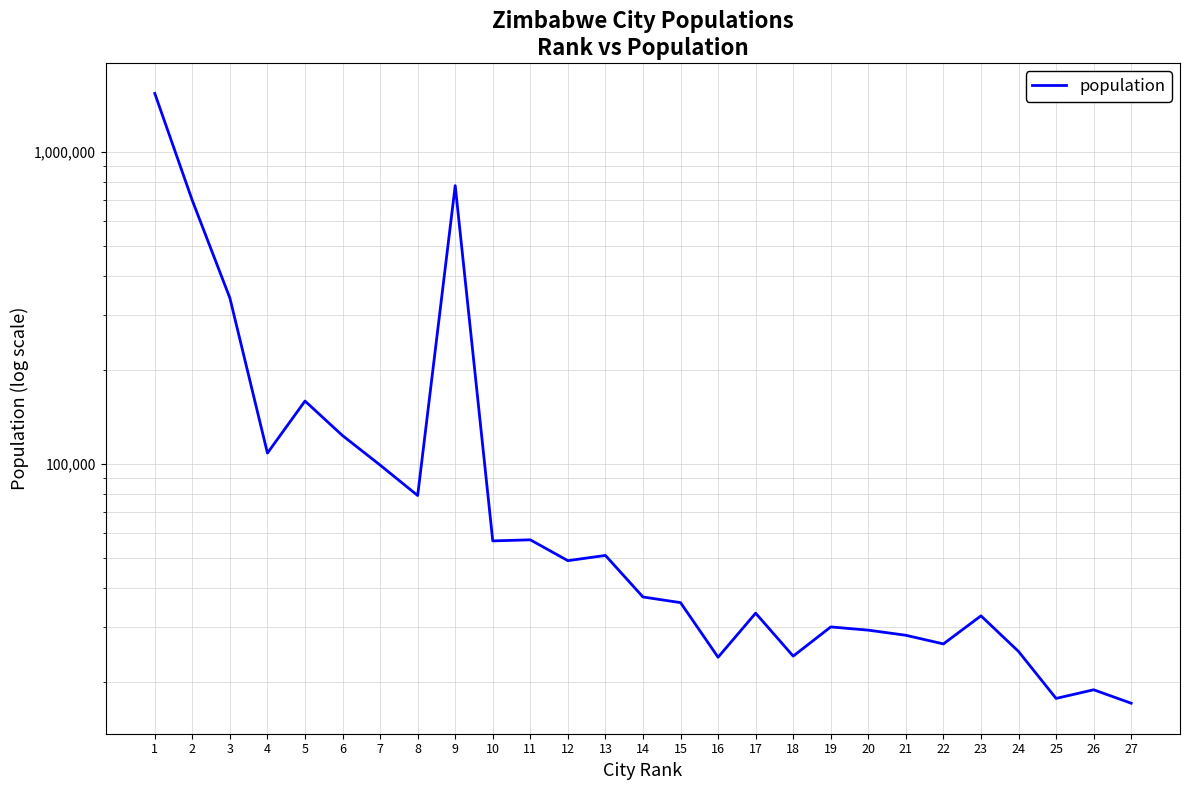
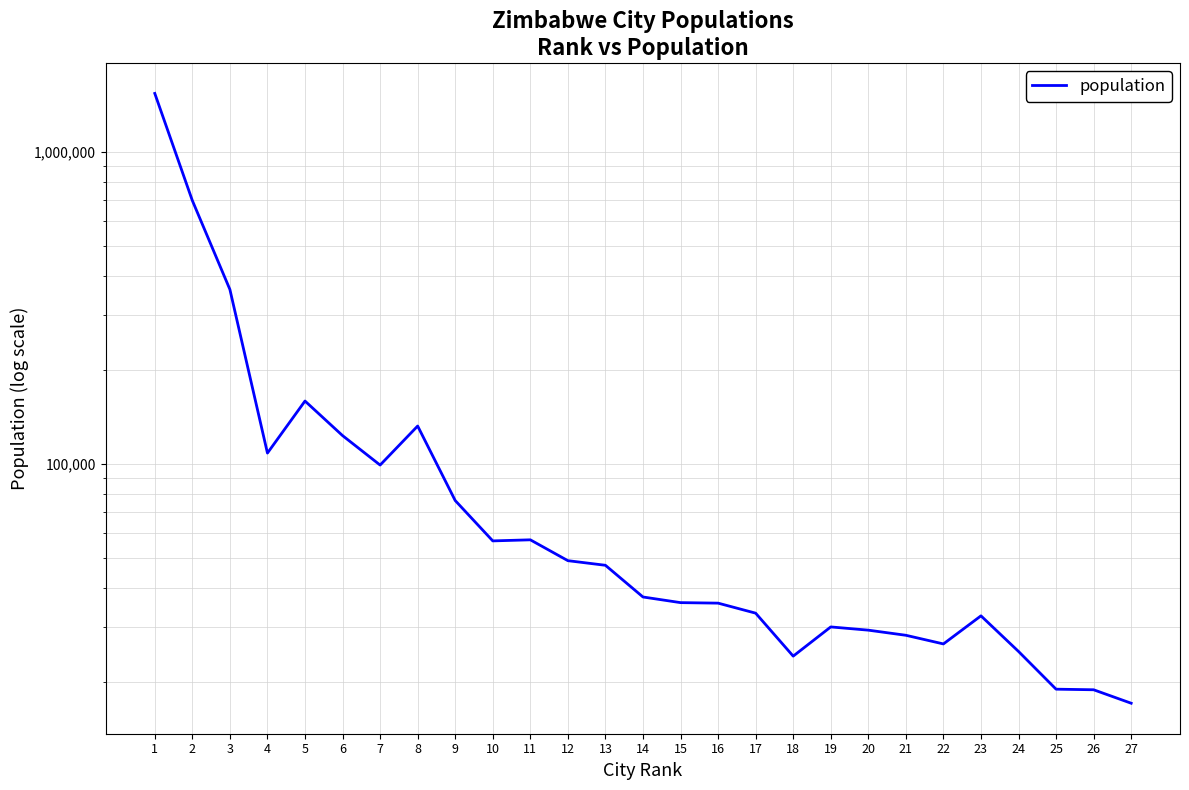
3: 340,000 -> 360,000
8: 79,000 -> 132,000
9: 780,000 -> 76,000
13: 51,000 -> 47,000
16: 24,000 -> 36,000
25: 18,000 -> 19,000
